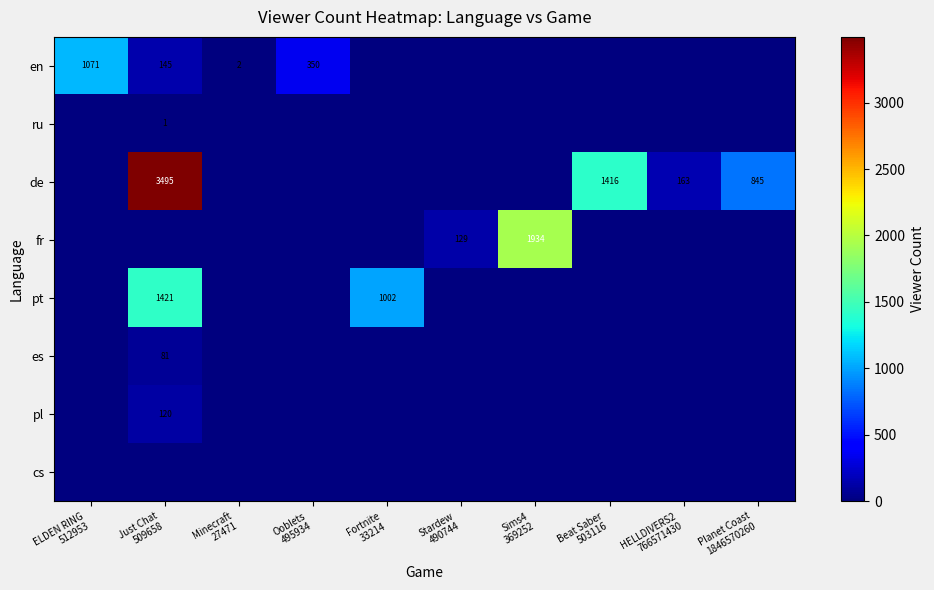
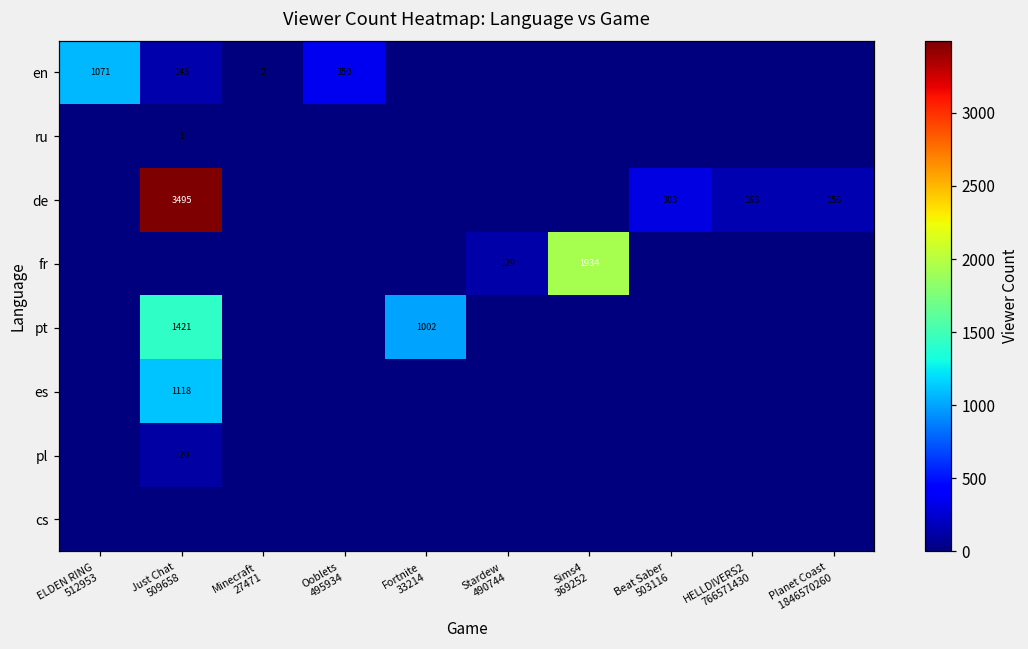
de, Beat Saber 503116: 1416 -> 303
de, Planet Coast 1846570260: 845 -> 156
es, Just Chat 509658: 81 -> 1118
